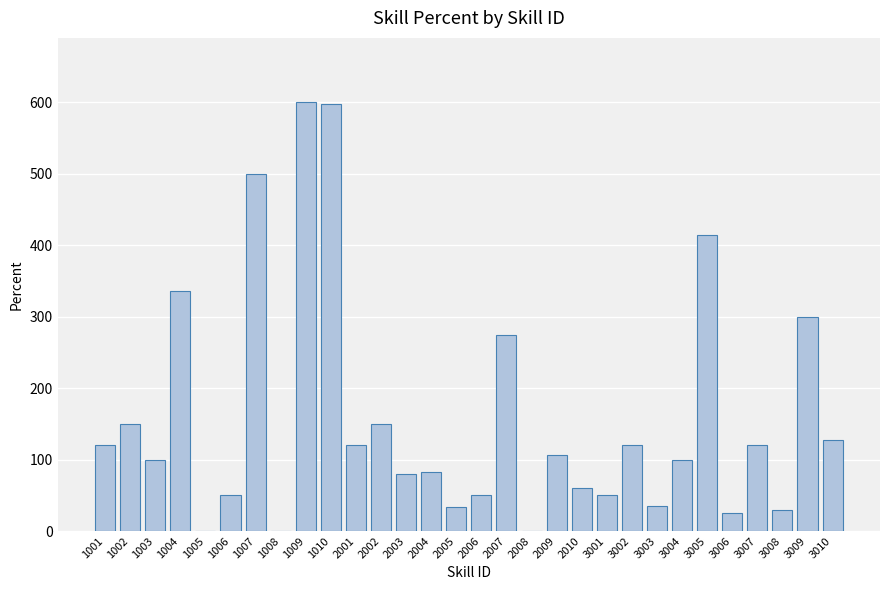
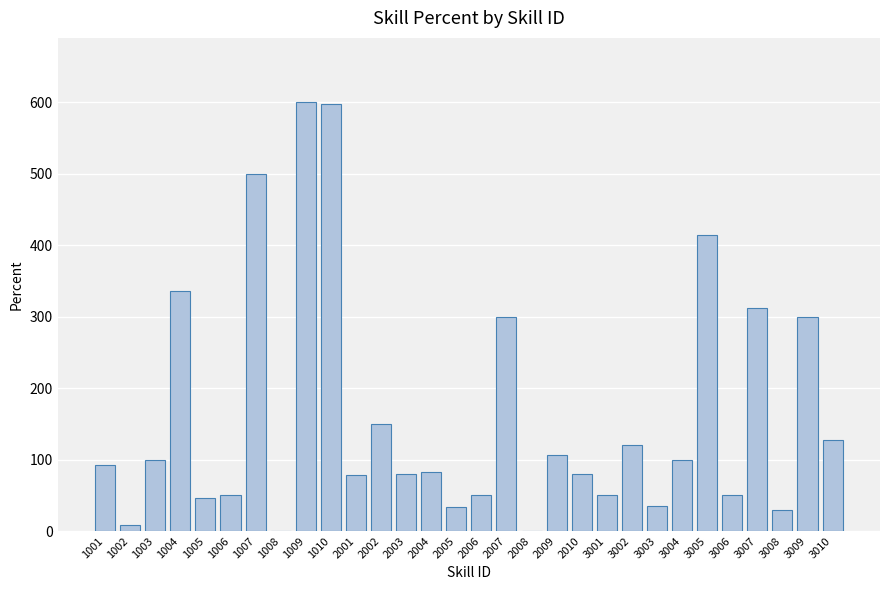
1001: 120 -> 90
1002: 150 -> 10
1005: 0 -> 50
2001: 120 -> 80
2007: 270 -> 300
2010: 60 -> 80
3006: 30 -> 50
3007: 120 -> 310
